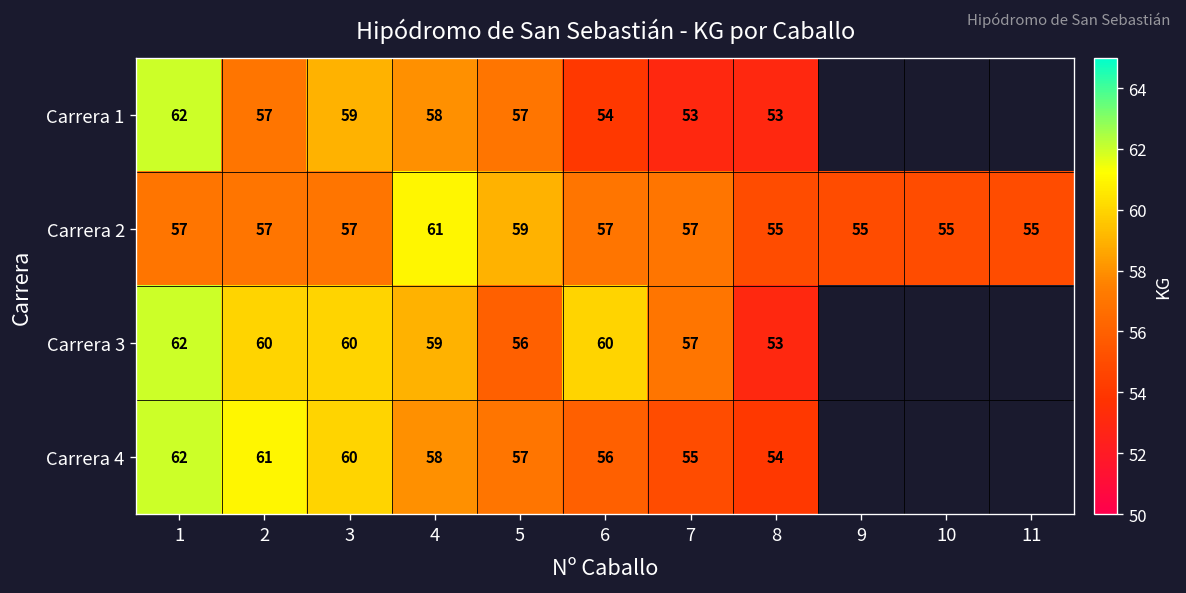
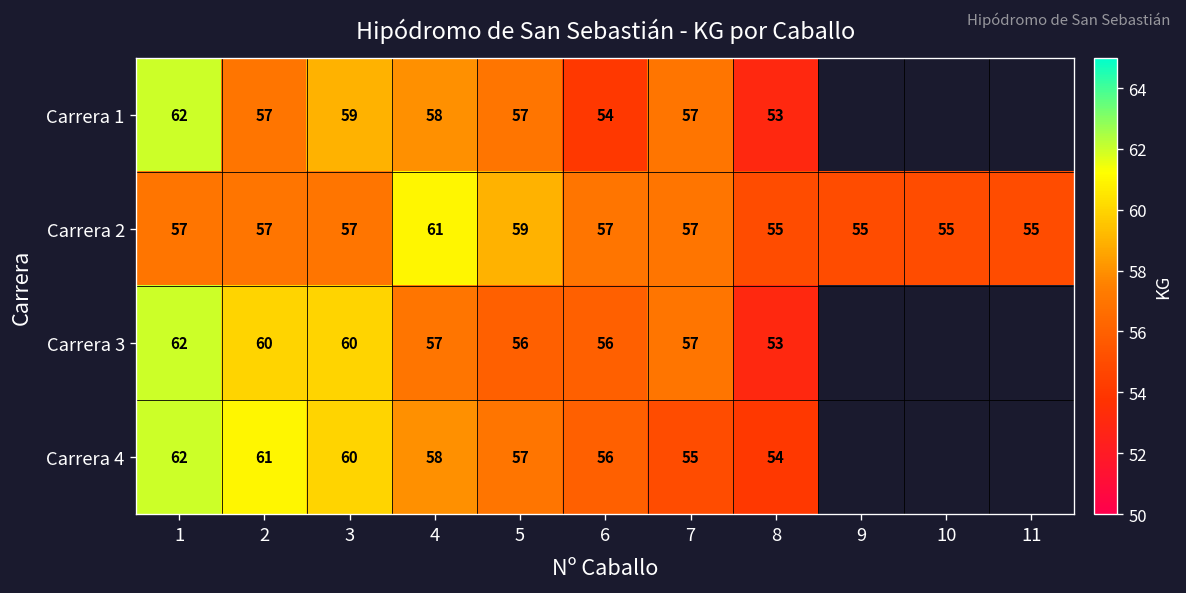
Carrera 1, 7: 53 -> 57
Carrera 3, 4: 59 -> 57
Carrera 3, 6: 60 -> 56
